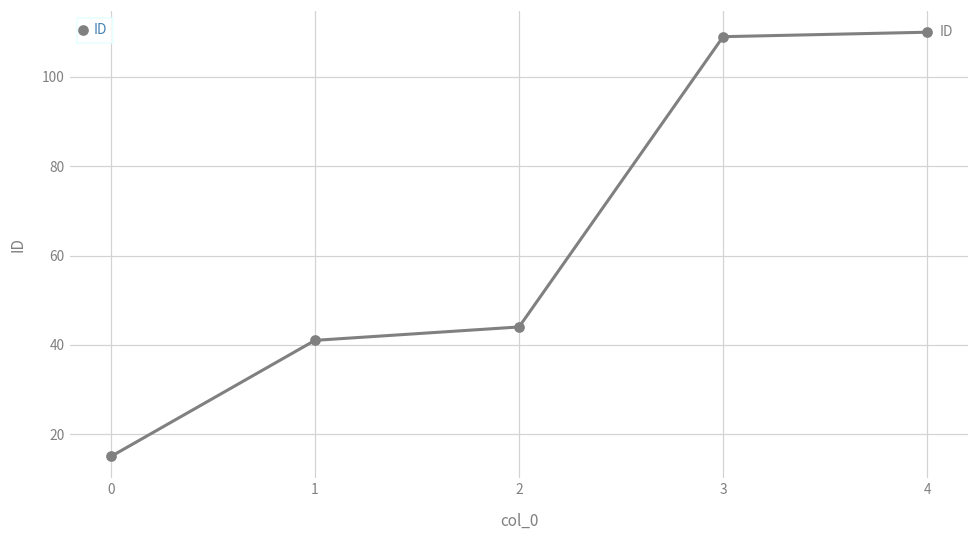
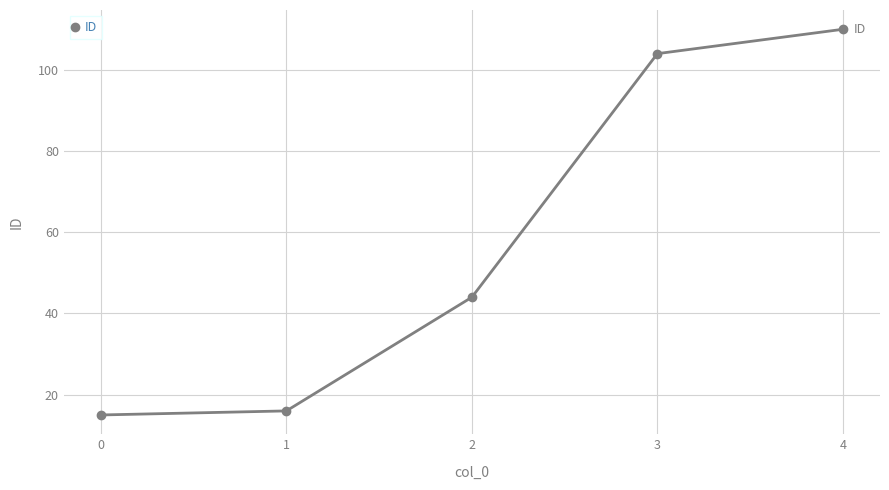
1: 41 -> 16
3: 109 -> 104
